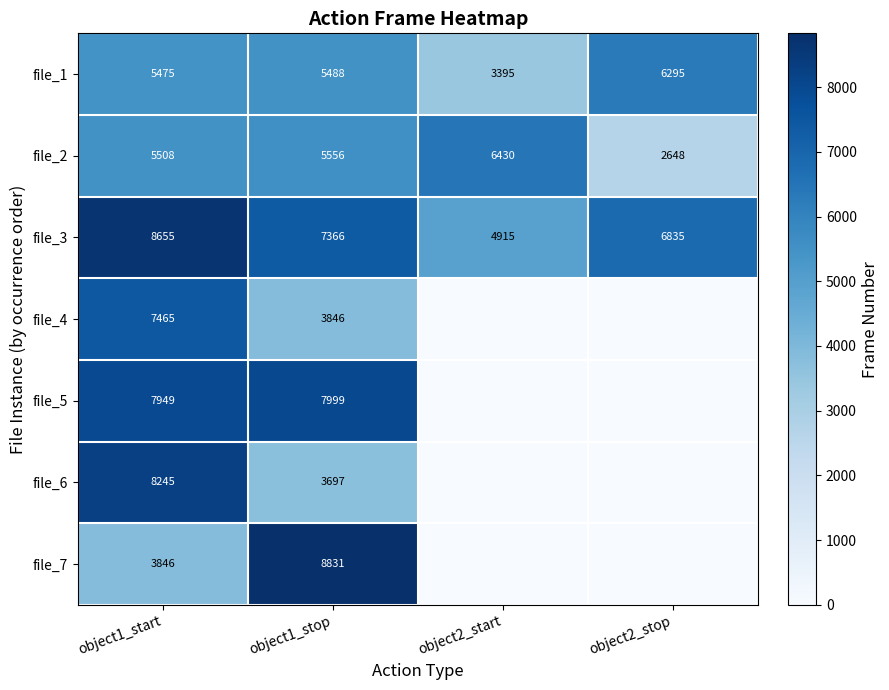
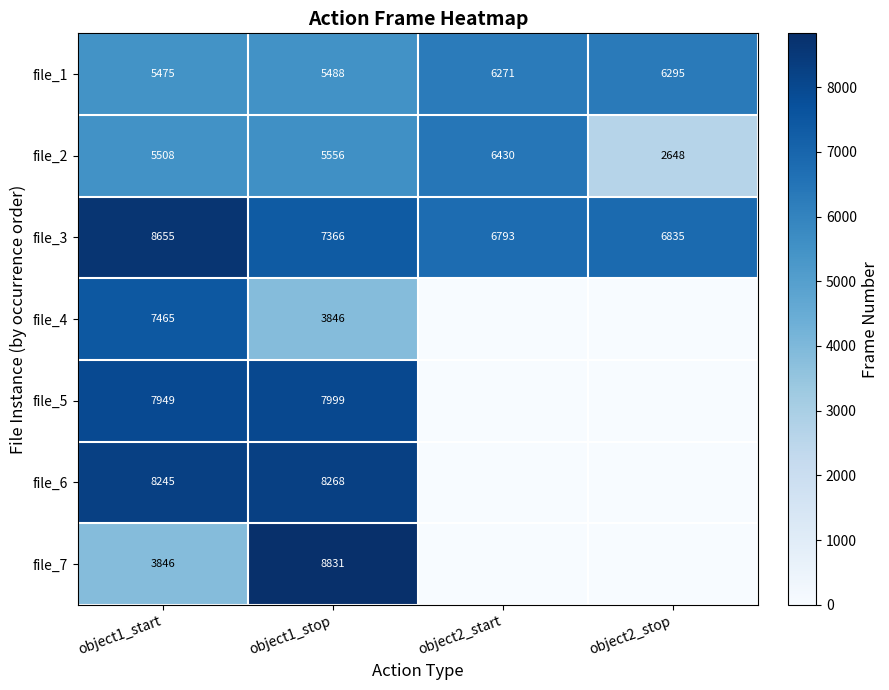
file_1, object2_start: 3395 -> 6271
file_3, object2_start: 4915 -> 6793
file_6, object1_stop: 3697 -> 8268
